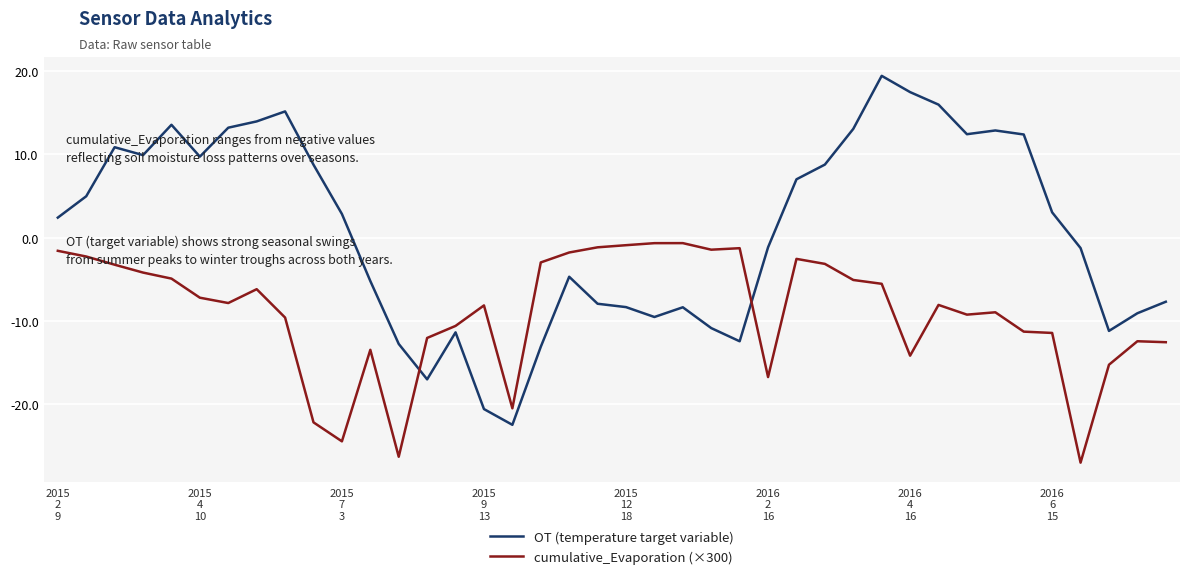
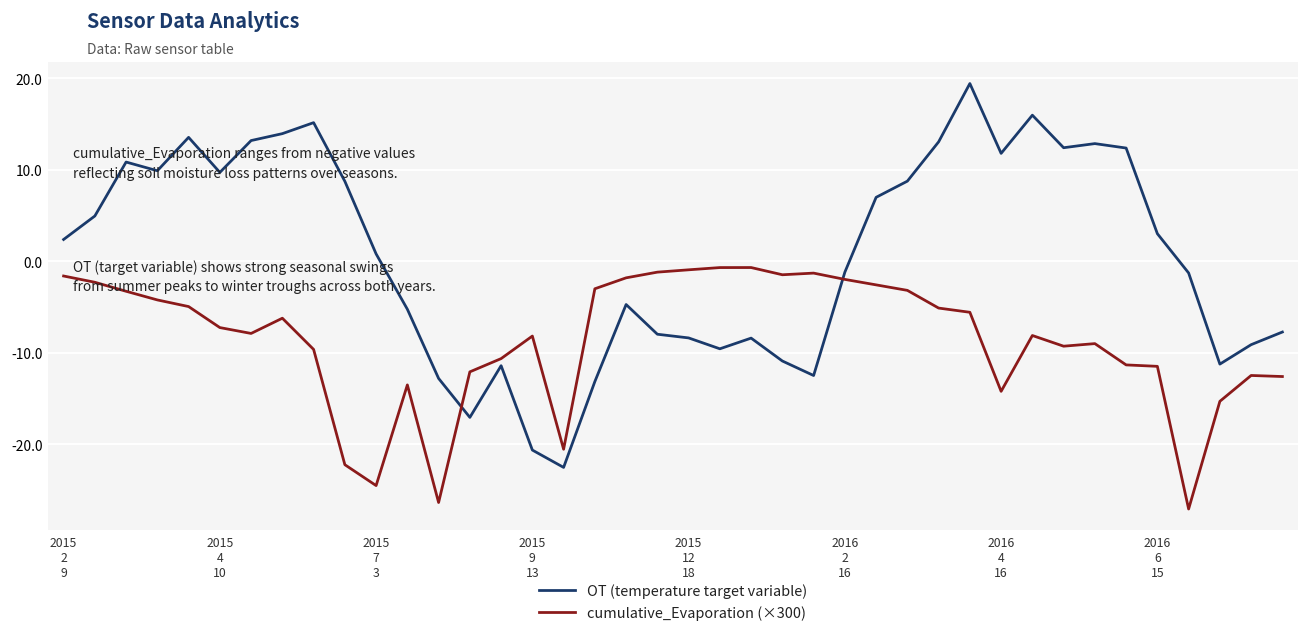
OT (temperature target variable), 2015 7 3: 3 -> 1
cumulative_Evaporation (×300), 2016 2 16: -17 -> -2
OT (temperature target variable), 2016 4 16: 17 -> 12
